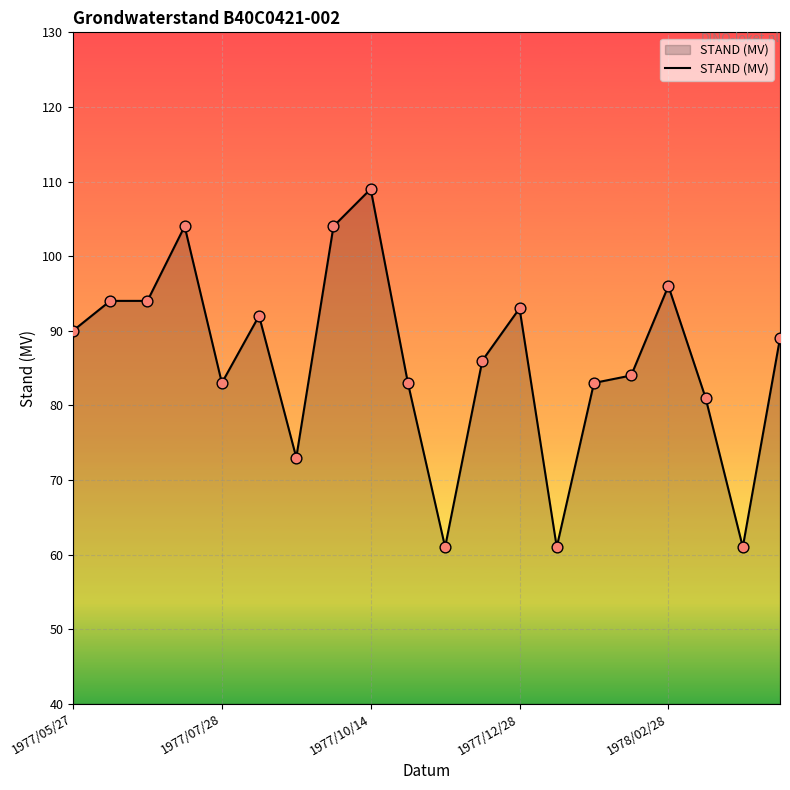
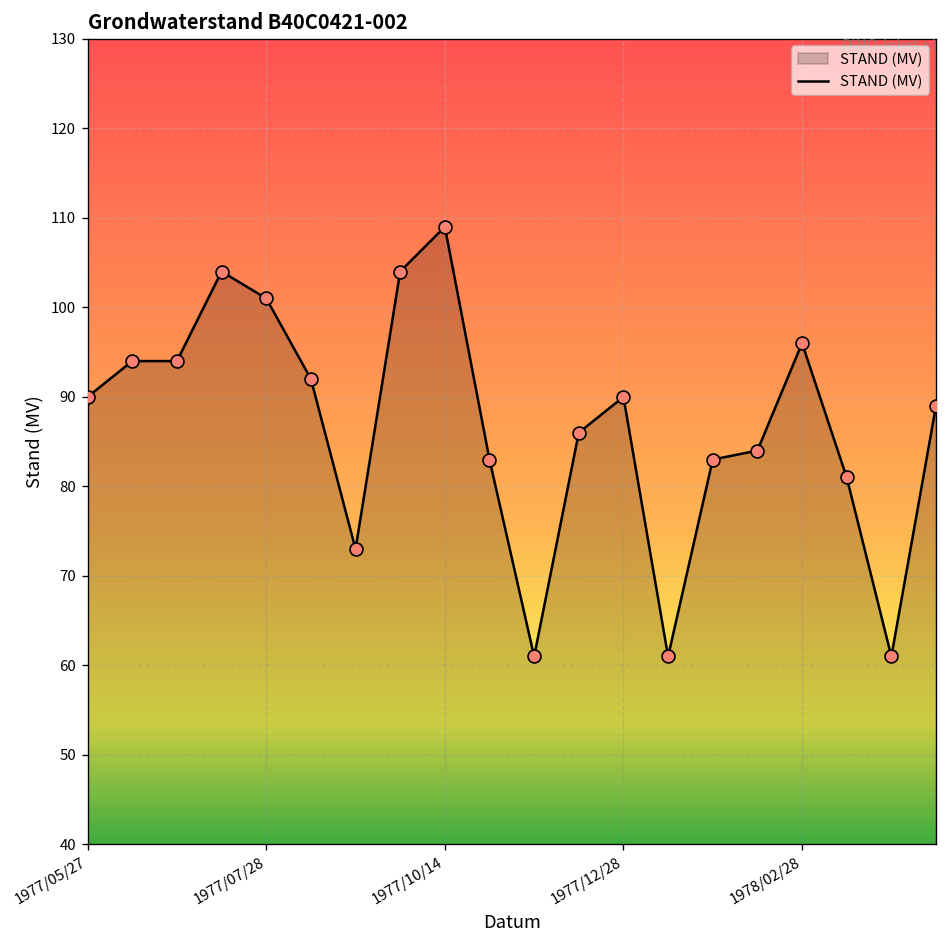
1977/07/28: 83 -> 101
1977/12/28: 93 -> 90
